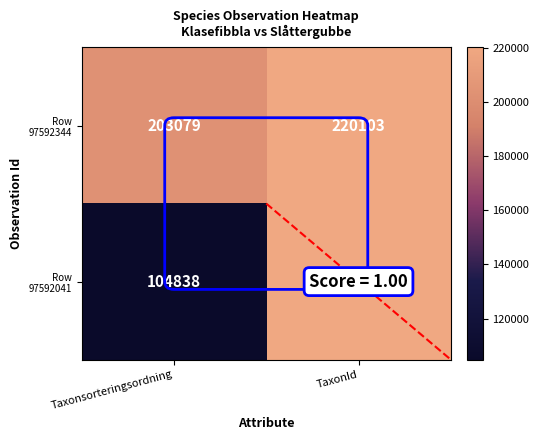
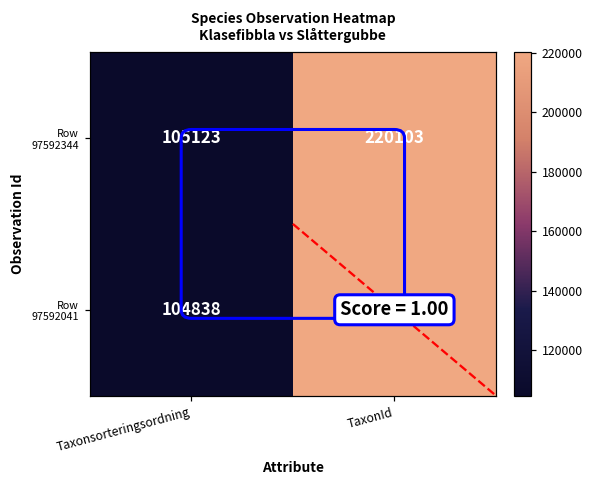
Row 97592344, Taxonsorteringsordning: 203079 -> 105123
